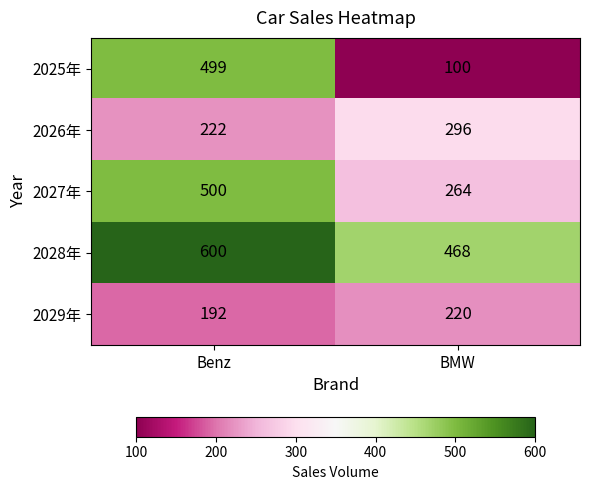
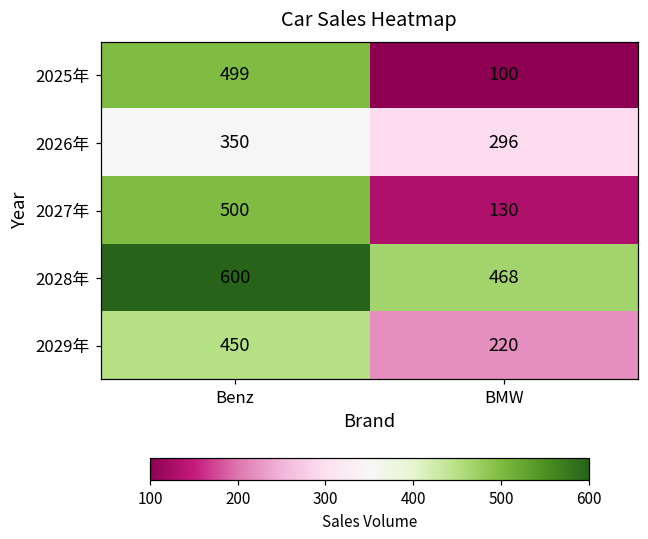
2026年, Benz: 222 -> 350
2027年, BMW: 264 -> 130
2029年, Benz: 192 -> 450
